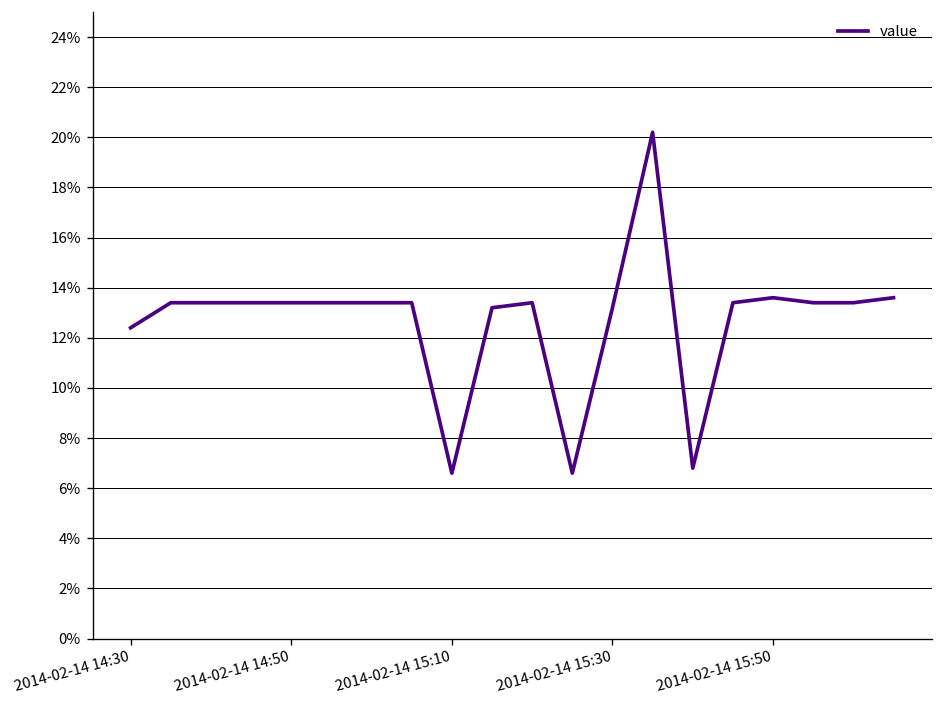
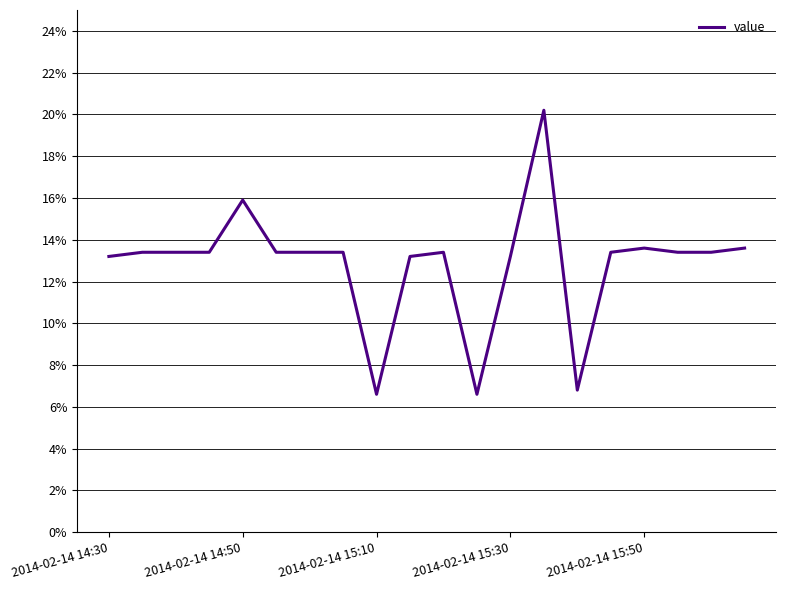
2014-02-14 14:30: 12.4% -> 13.2%
2014-02-14 14:50: 13.4% -> 15.9%
